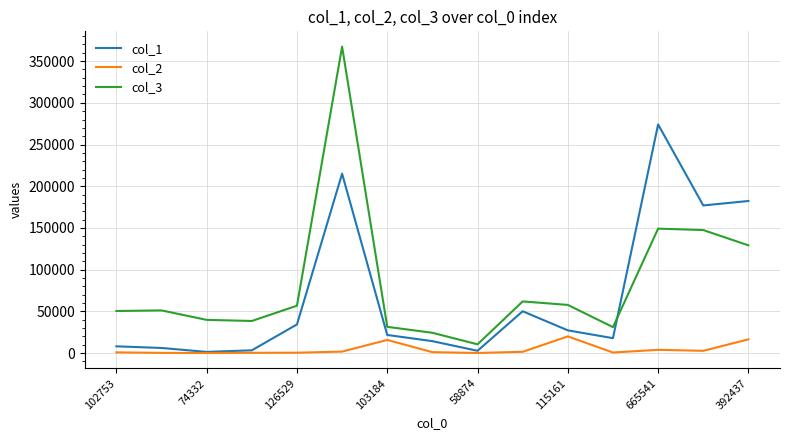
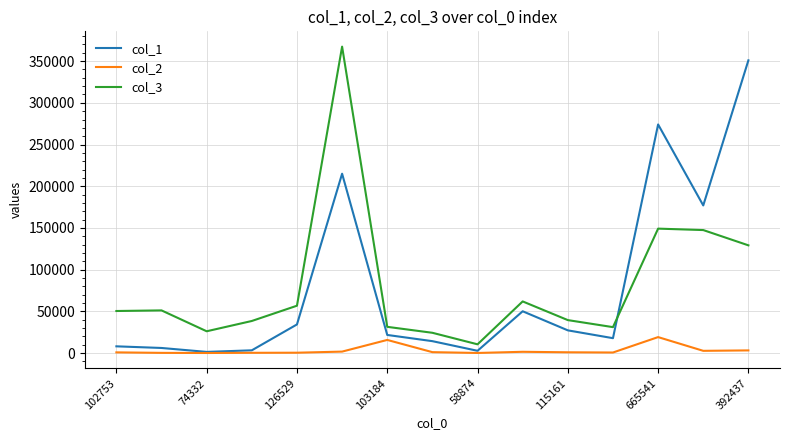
col_3, 74332: 40000 -> 30000
col_2, 115161: 20000 -> 0
col_3, 115161: 60000 -> 40000
col_2, 665541: 0 -> 20000
col_1, 392437: 180000 -> 350000
col_2, 392437: 20000 -> 0
